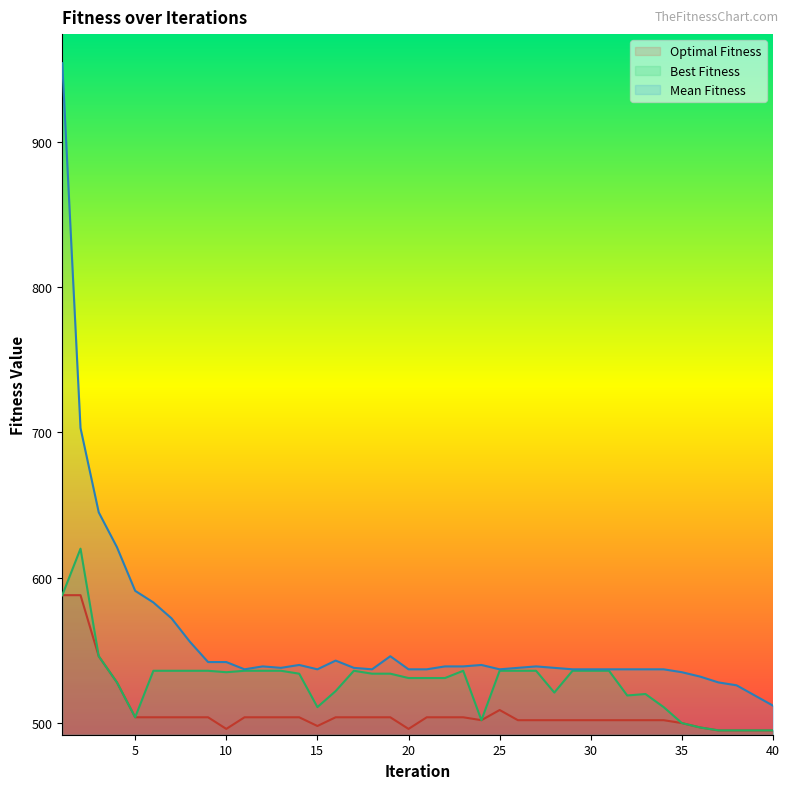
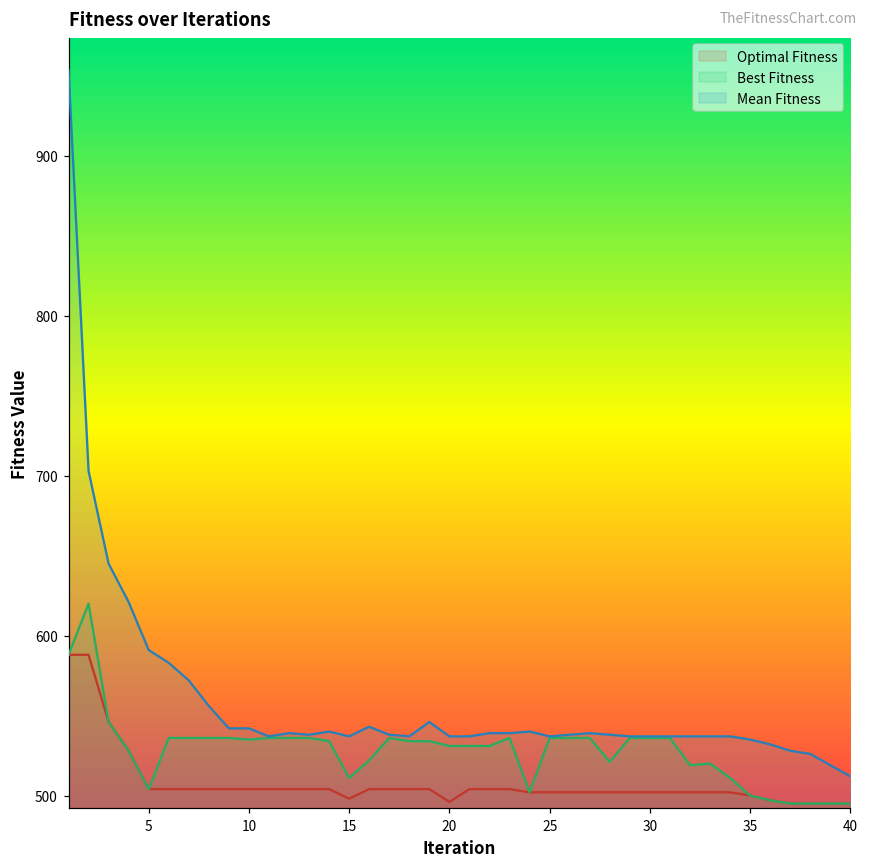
Optimal Fitness, 10: 496 -> 504
Optimal Fitness, 25: 509 -> 502
